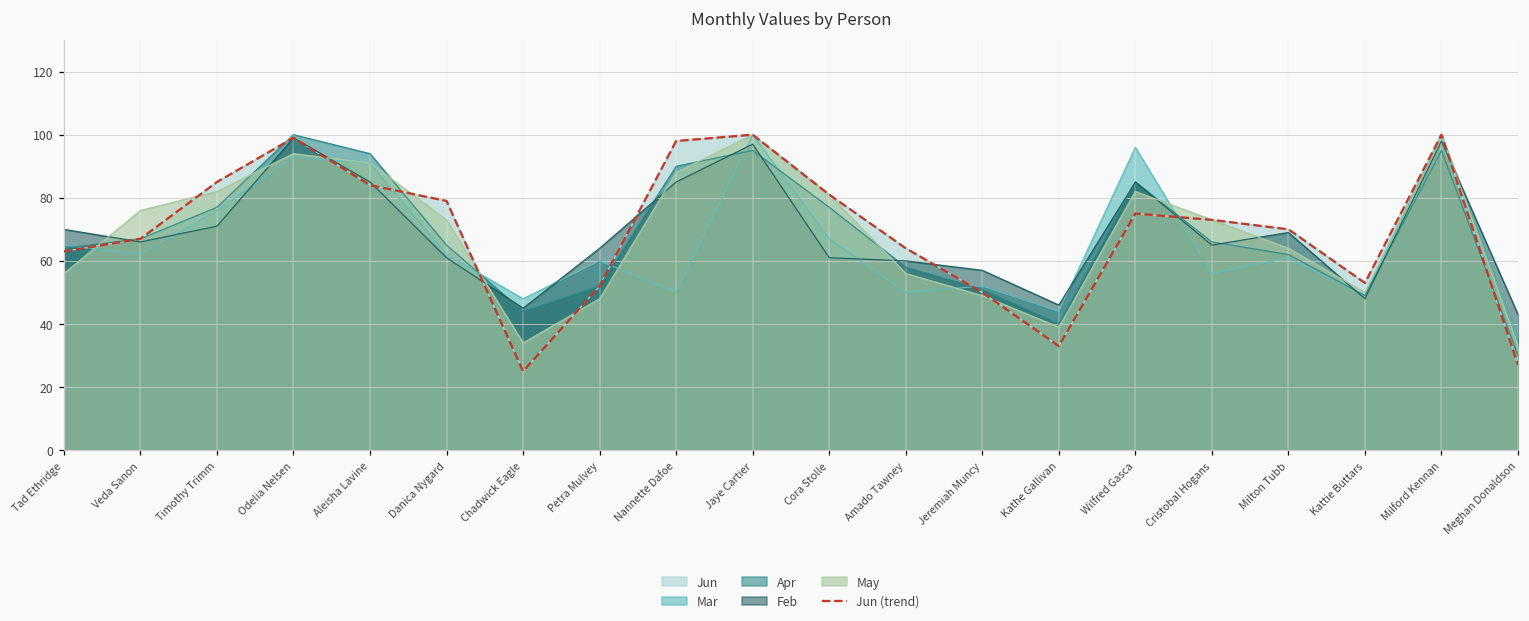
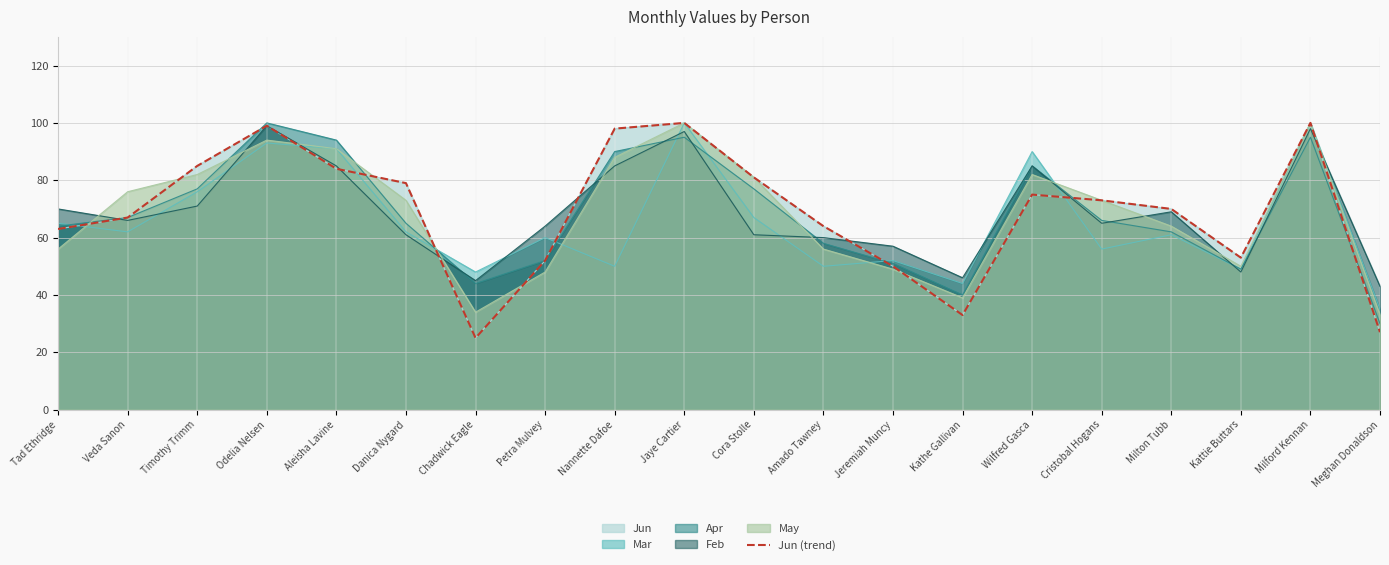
Mar, Wilfred Gasca: 96 -> 90
